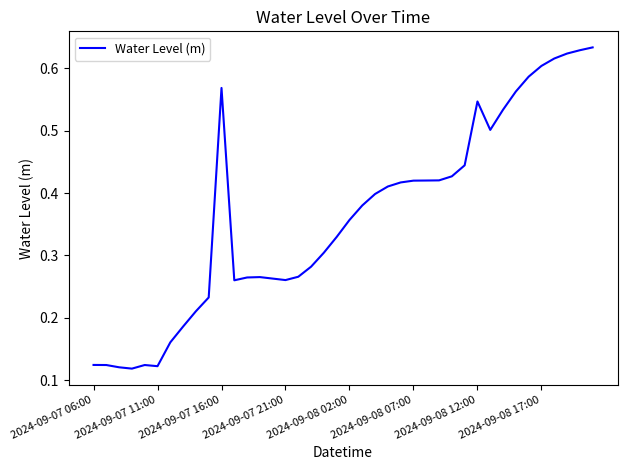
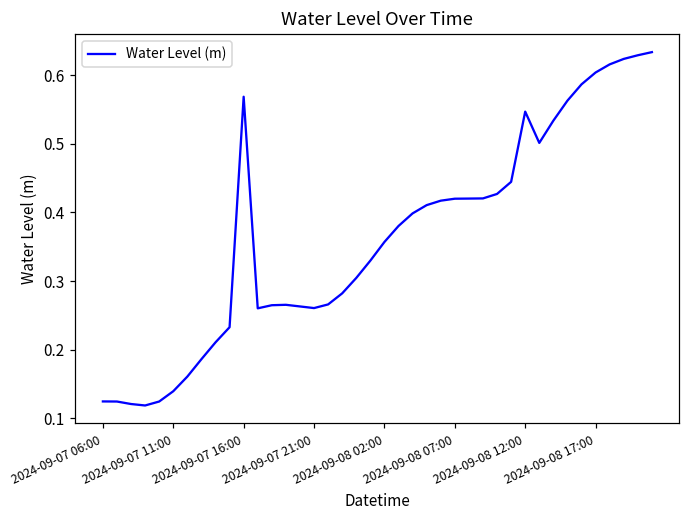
2024-09-07 11:00: 0.12 -> 0.14
